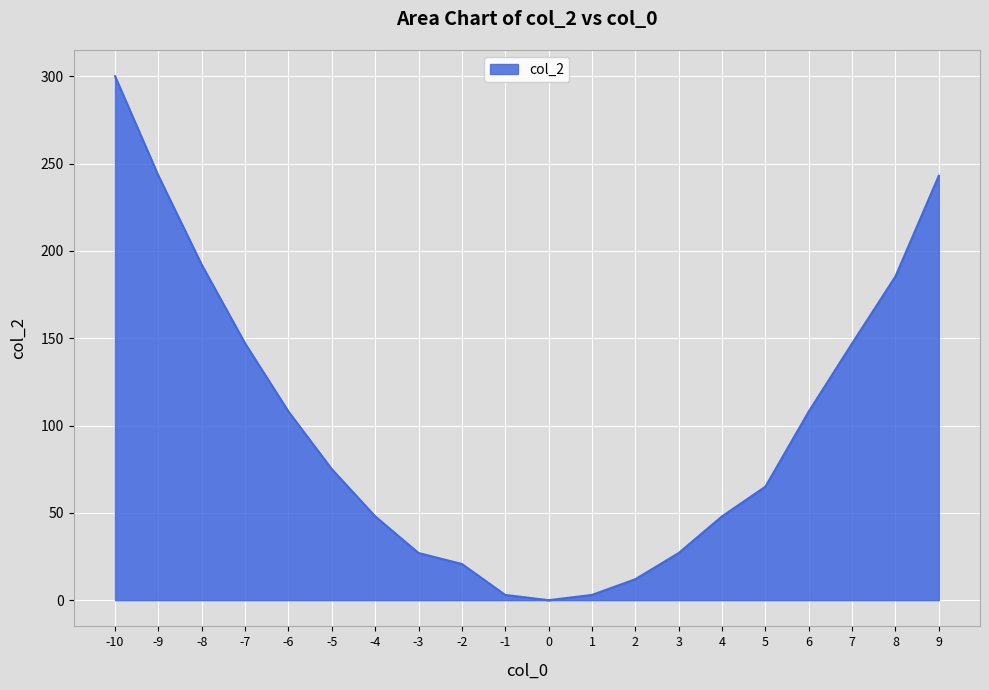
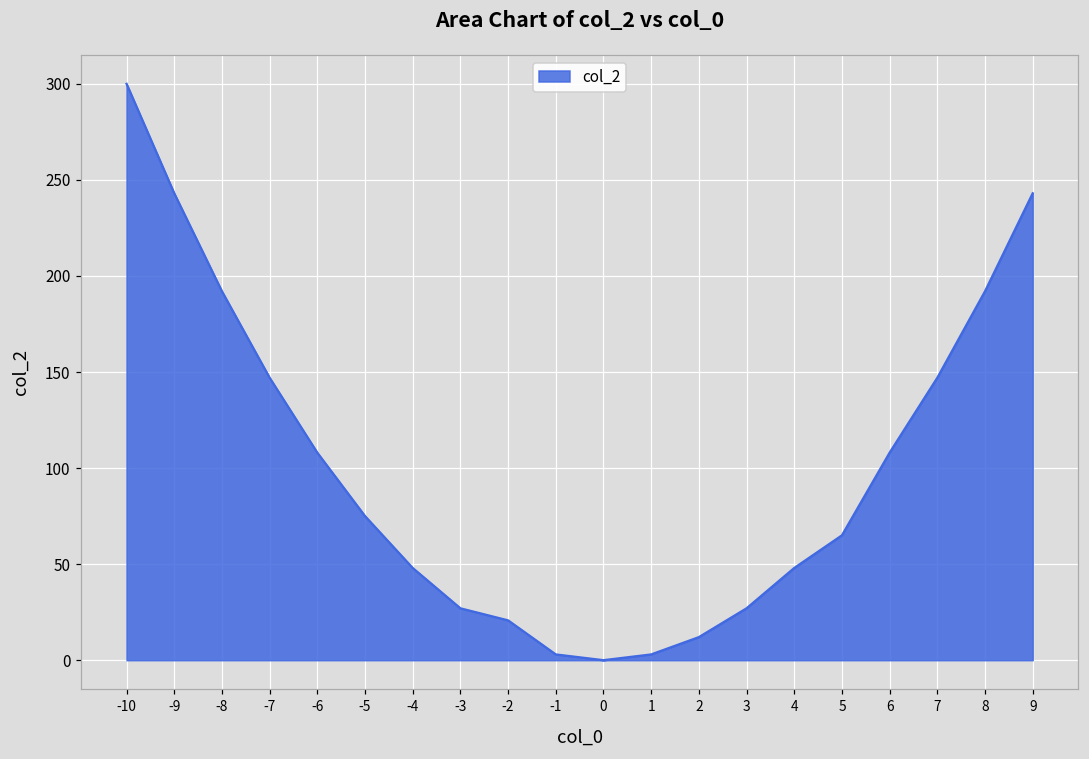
8: 185 -> 192
